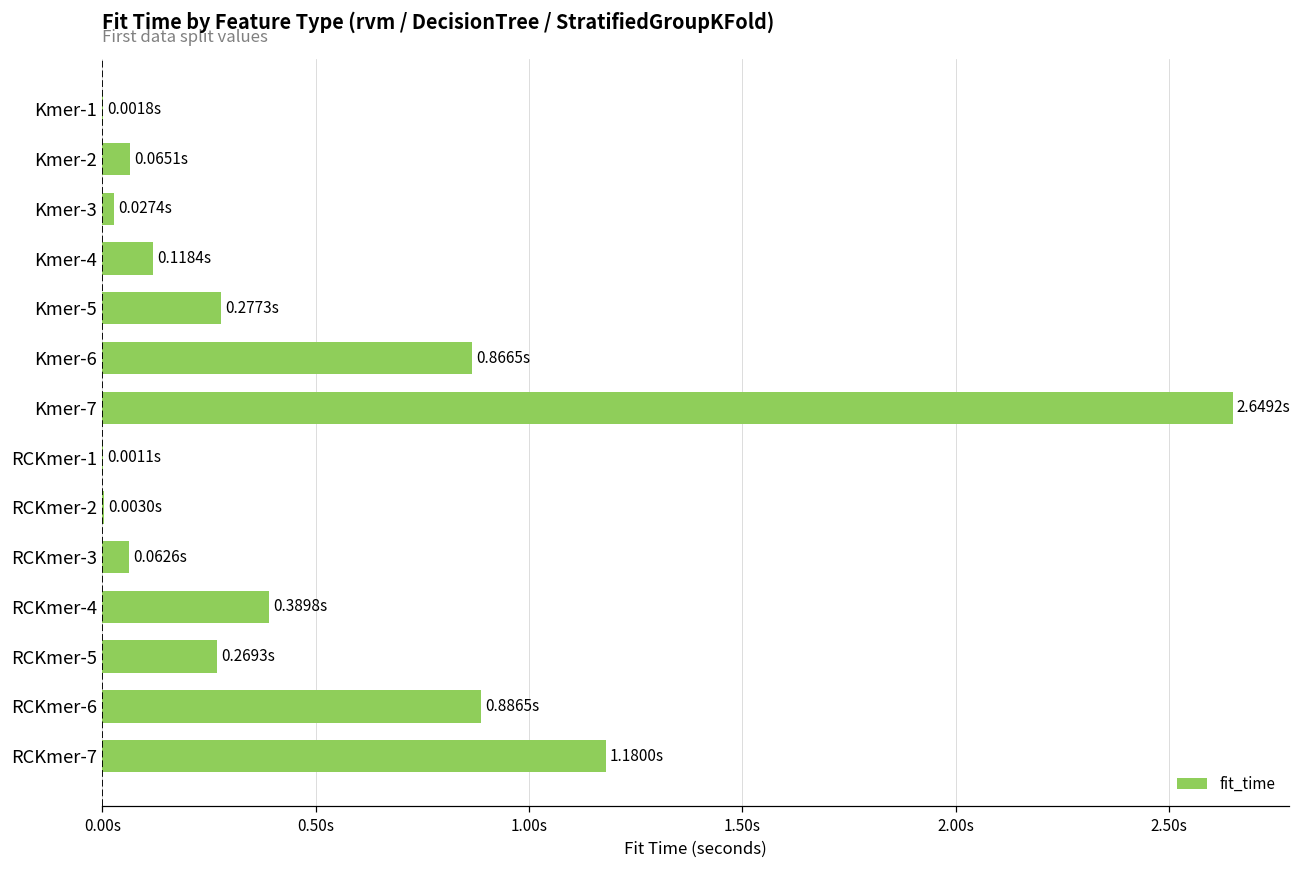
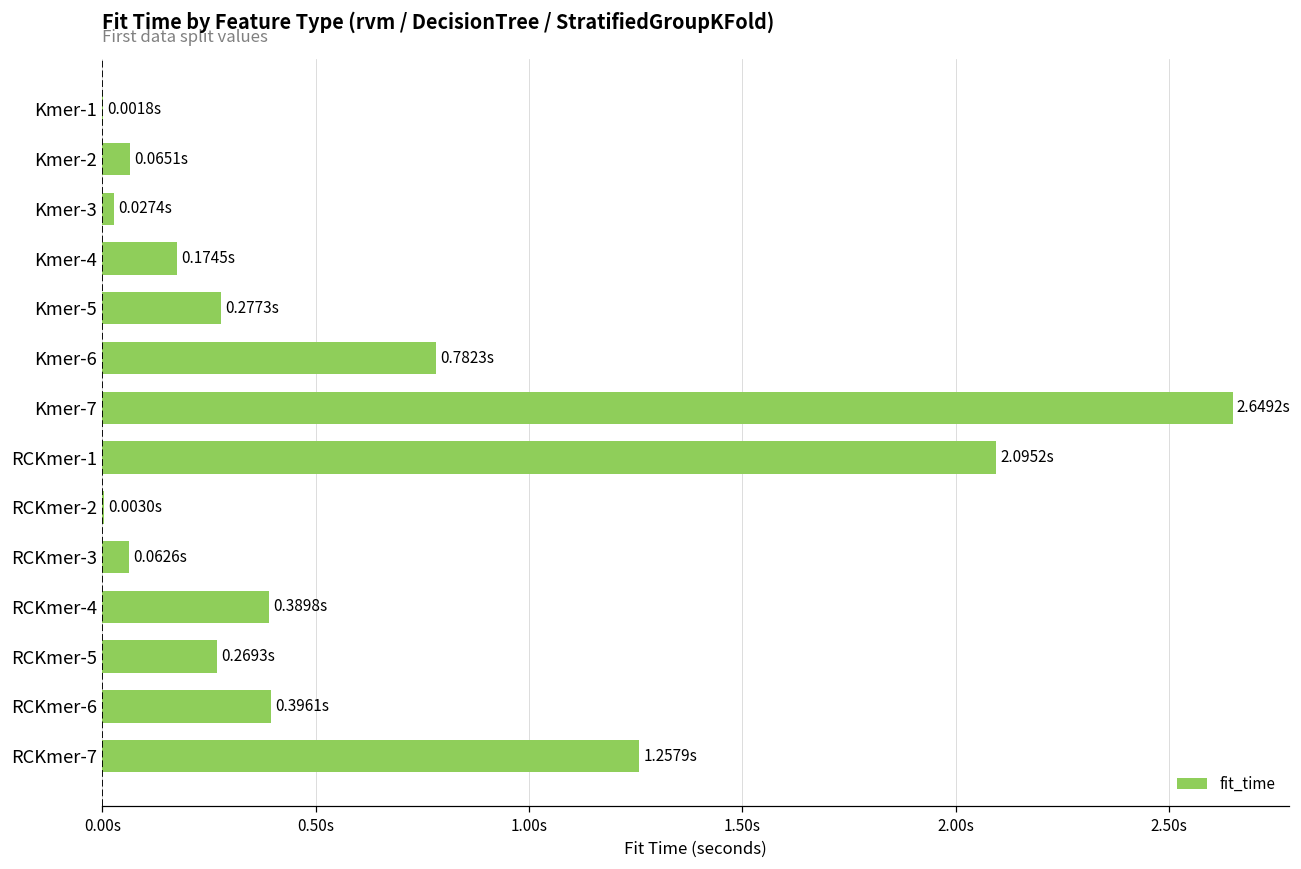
Kmer-4: 0.1184s -> 0.1745s
Kmer-6: 0.8665s -> 0.7823s
RCKmer-1: 0.0011s -> 2.0952s
RCKmer-6: 0.8865s -> 0.3961s
RCKmer-7: 1.1800s -> 1.2579s
